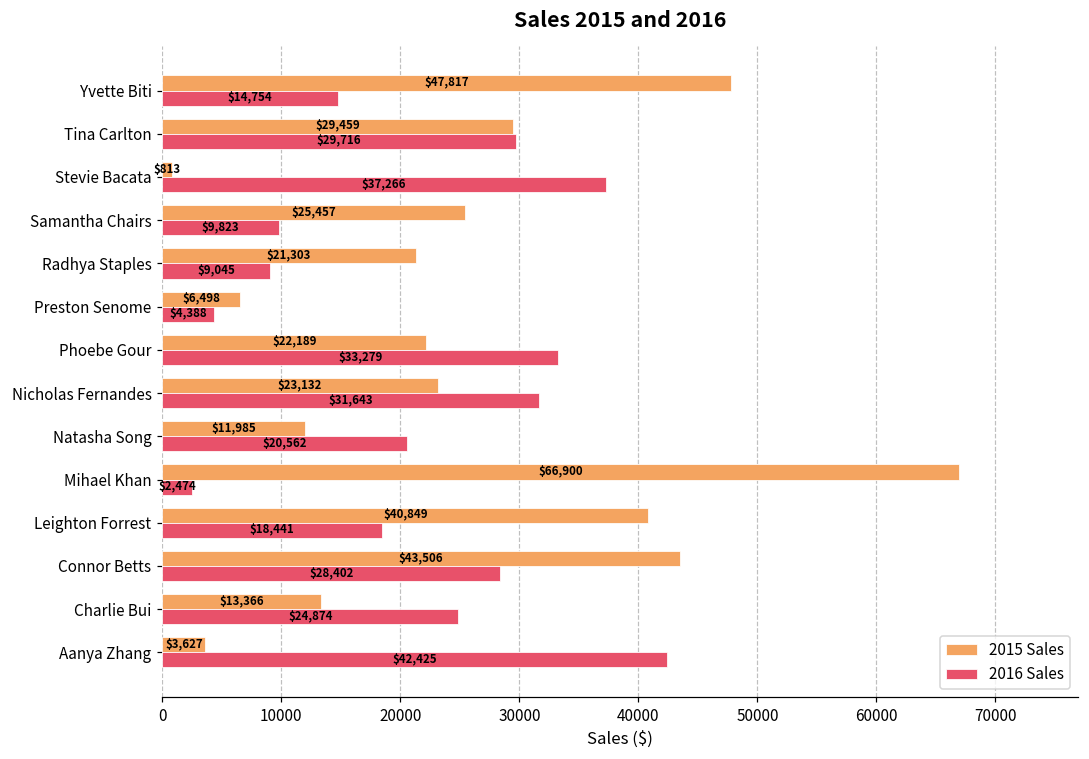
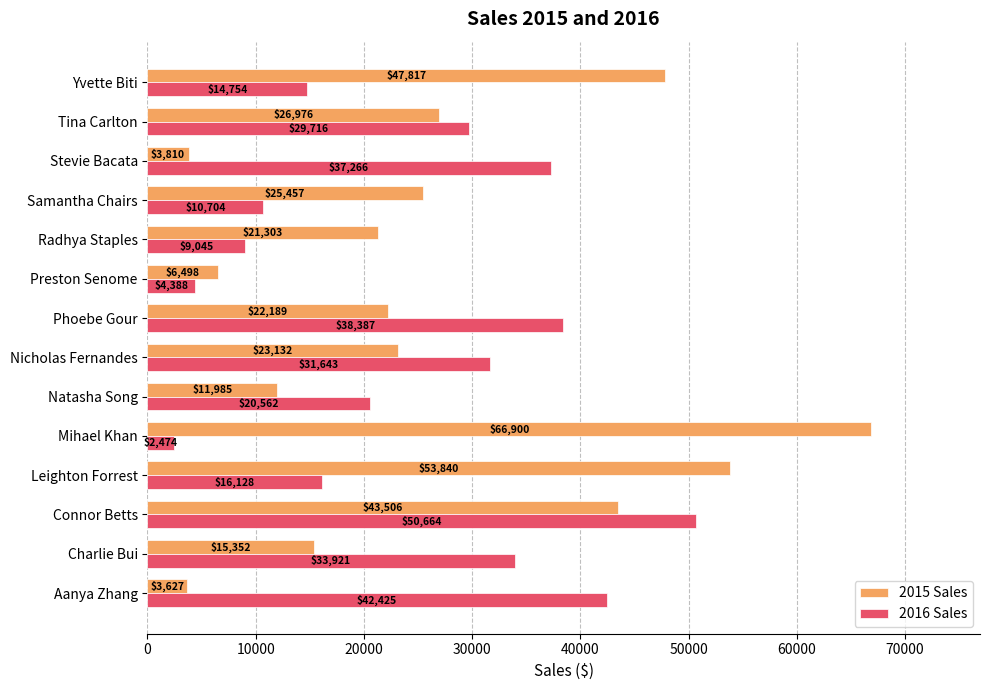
2015 Sales, Tina Carlton: $29,459 -> $26,976
2015 Sales, Stevie Bacata: $813 -> $3,810
2016 Sales, Samantha Chairs: $9,823 -> $10,704
2016 Sales, Phoebe Gour: $33,279 -> $38,387
2015 Sales, Leighton Forrest: $40,849 -> $53,840
2016 Sales, Leighton Forrest: $18,441 -> $16,128
2016 Sales, Connor Betts: $28,402 -> $50,664
2015 Sales, Charlie Bui: $13,366 -> $15,352
2016 Sales, Charlie Bui: $24,874 -> $33,921
